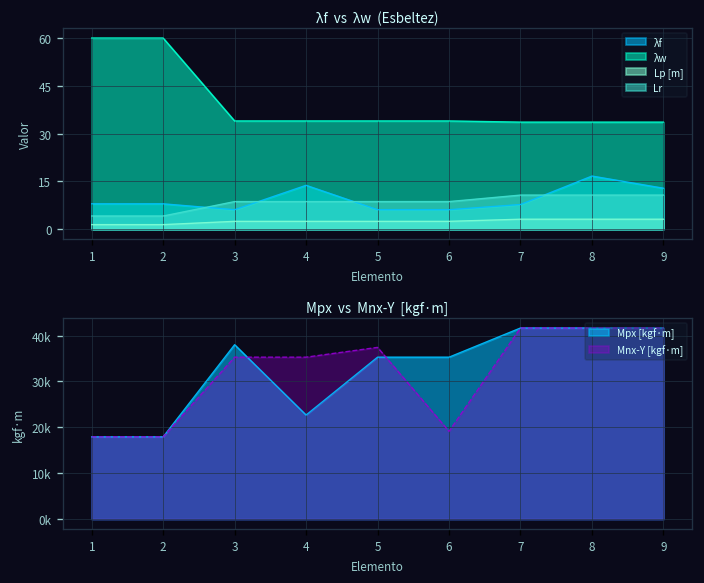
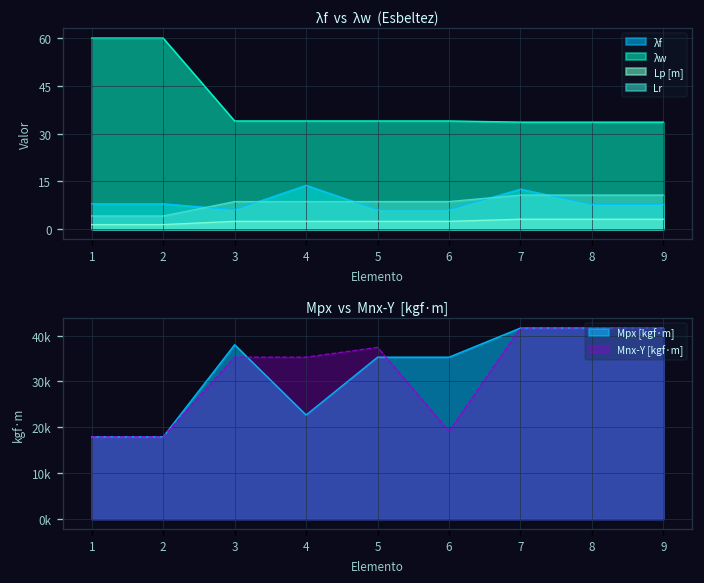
λf vs λw (Esbeltez), λf, 7: 8 -> 13
λf vs λw (Esbeltez), λf, 8: 17 -> 8
λf vs λw (Esbeltez), λf, 9: 13 -> 8
